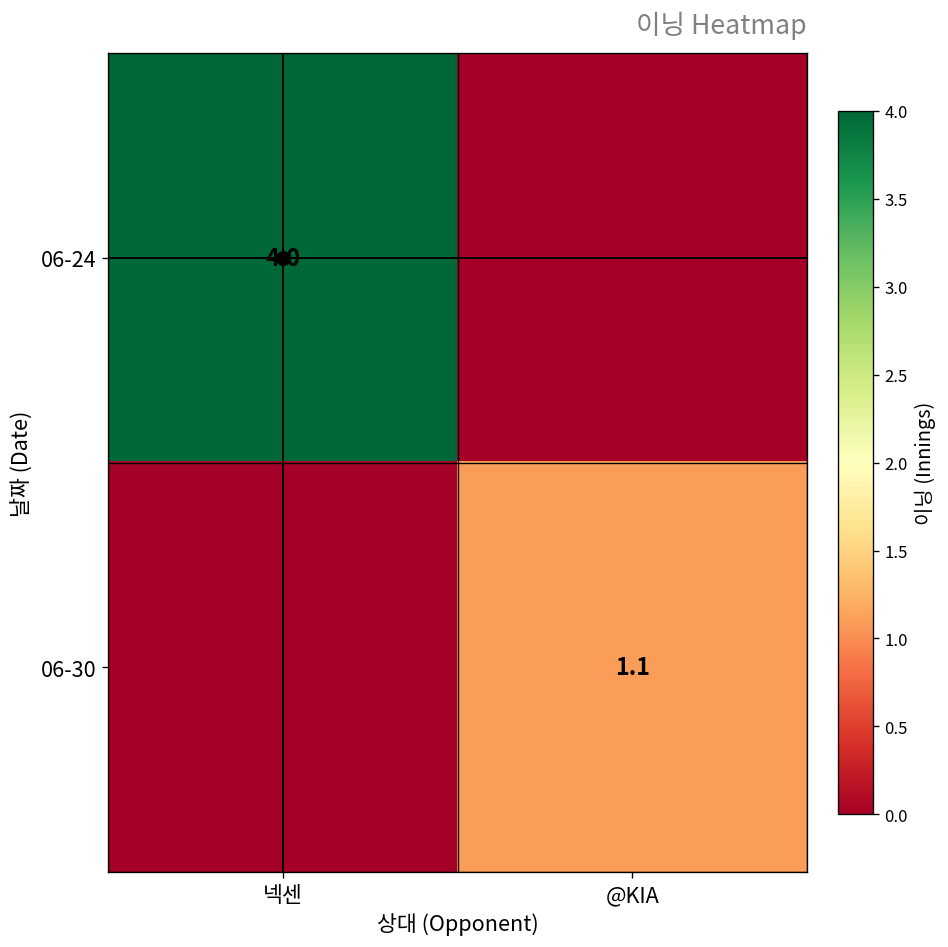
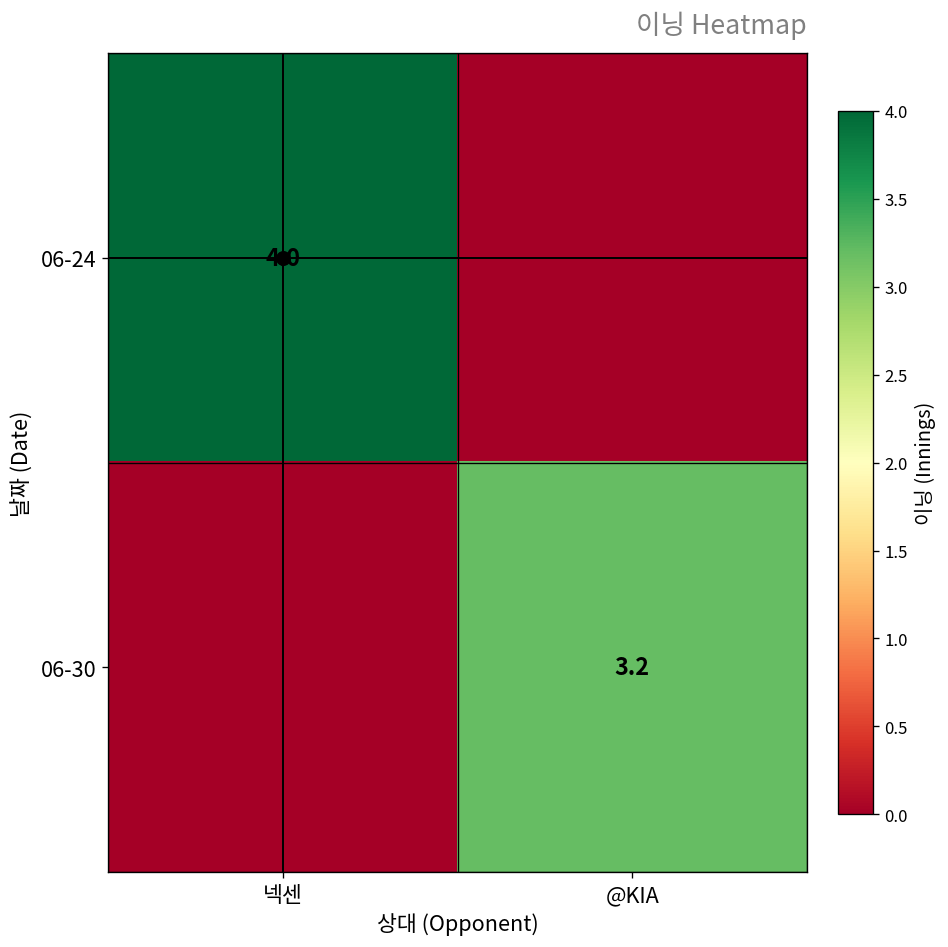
06-30, @KIA: 1.1 -> 3.2
